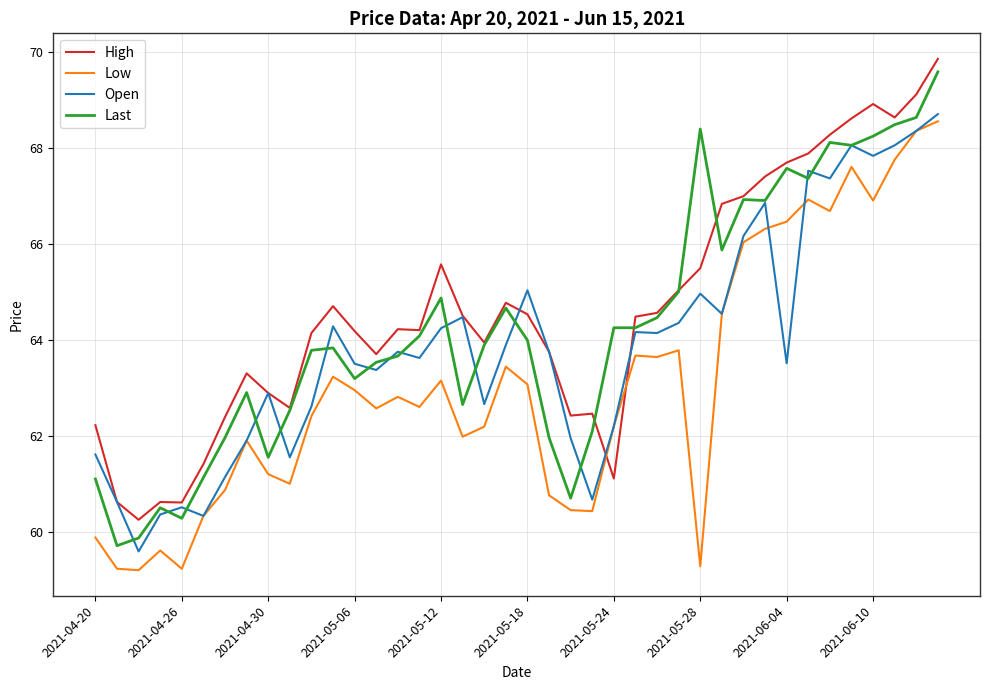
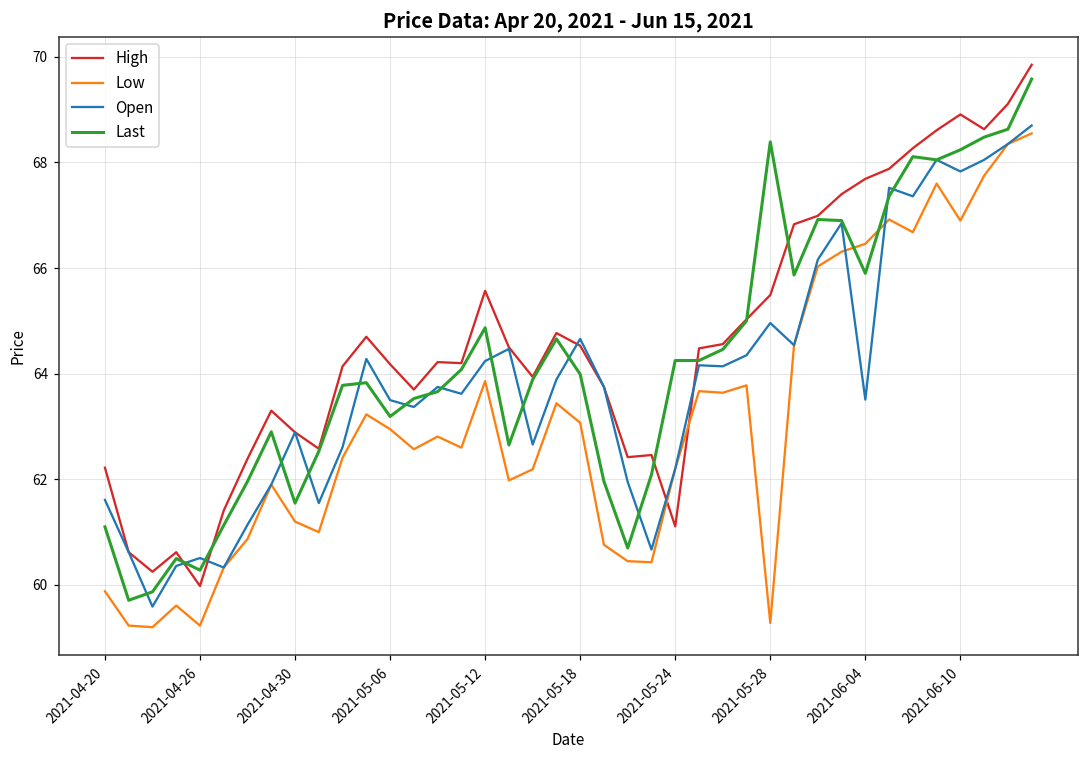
High, 2021-04-26: 60.6 -> 60.0
Low, 2021-05-12: 63.2 -> 63.9
Open, 2021-05-18: 65.0 -> 64.7
Last, 2021-06-04: 67.6 -> 65.9
